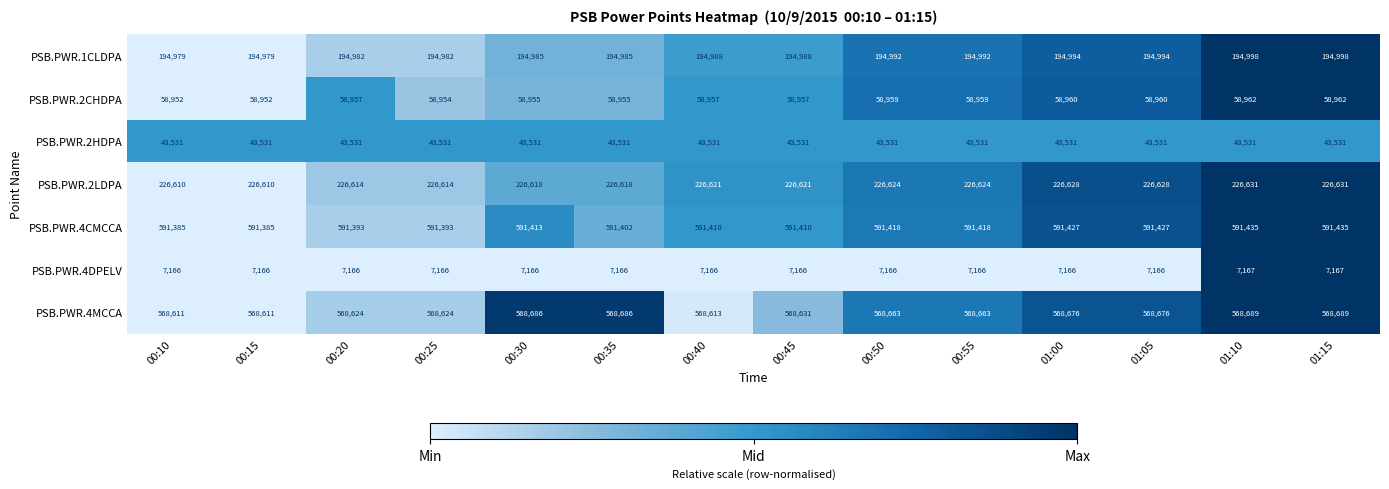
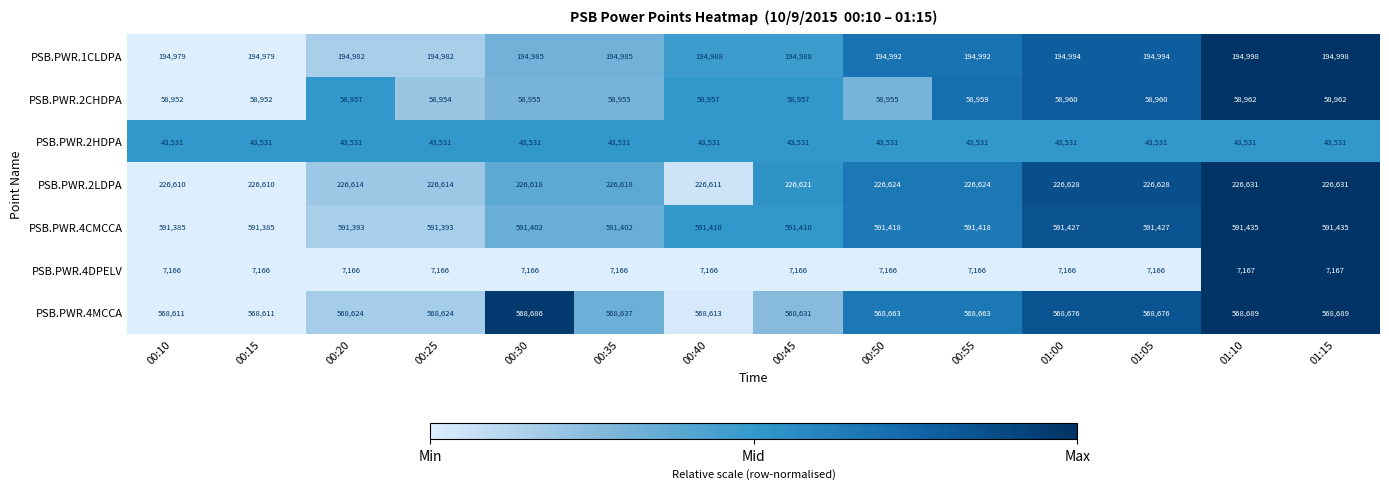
PSB.PWR.2CHDPA, 00:50: 58,959 -> 58,955
PSB.PWR.2LDPA, 00:40: 226,621 -> 226,611
PSB.PWR.4CMCCA, 00:30: 591,413 -> 591,402
PSB.PWR.4MCCA, 00:35: 568,686 -> 568,637
